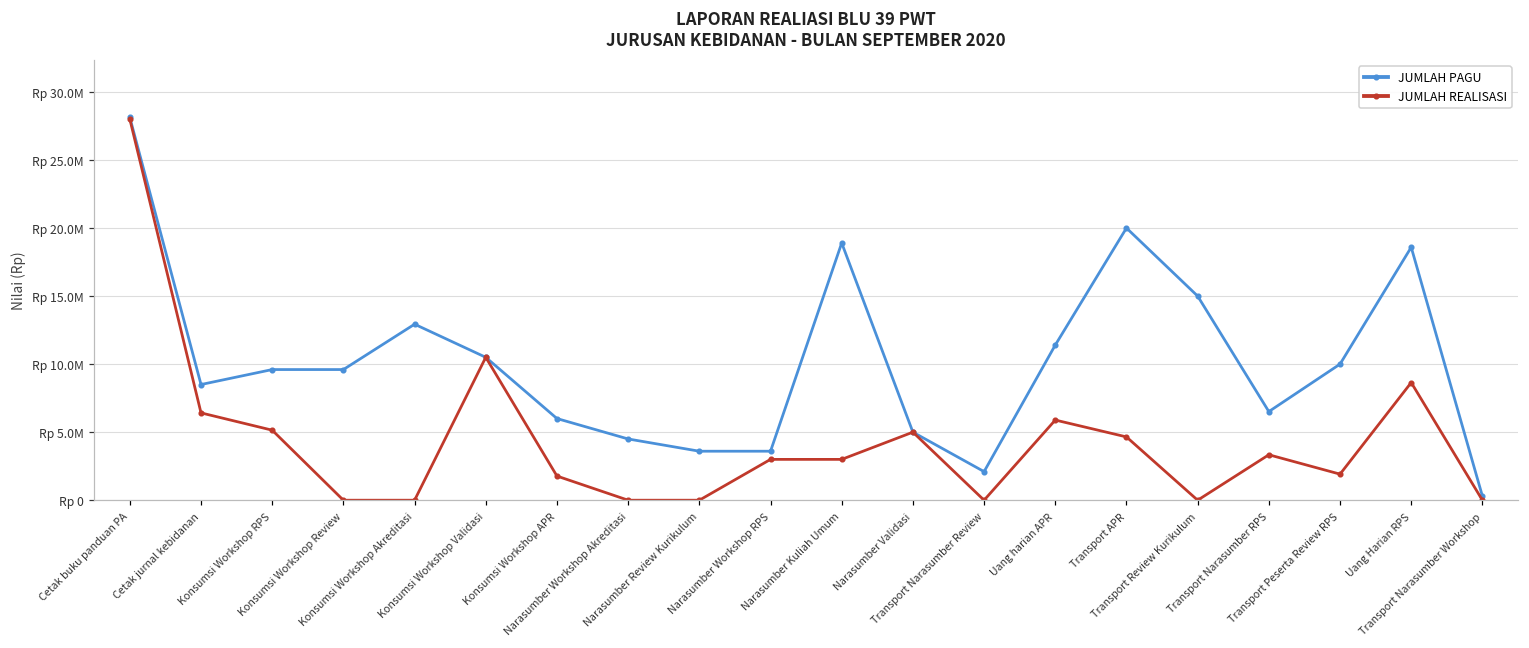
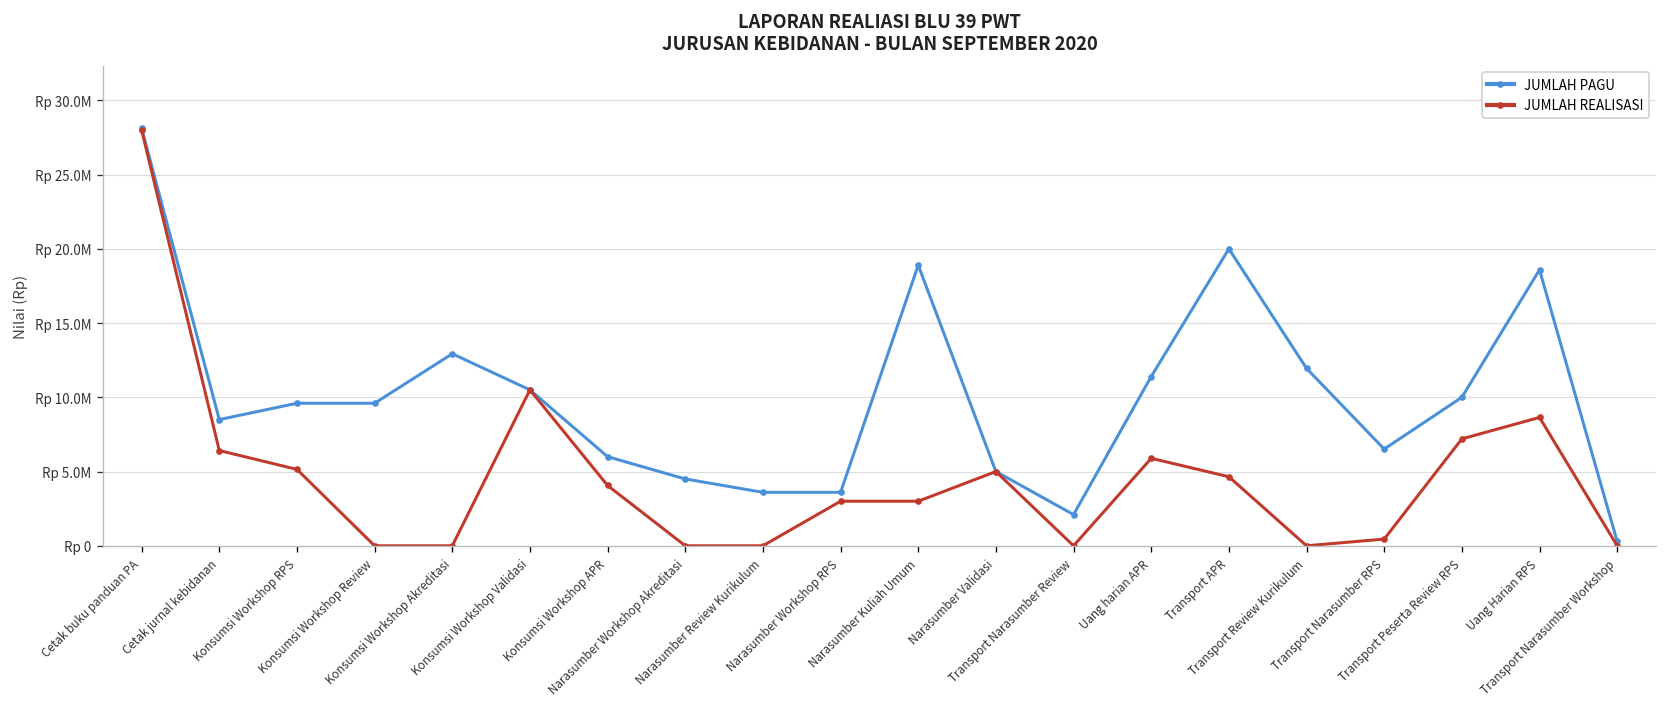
JUMLAH REALISASI, Konsumsi Workshop APR: Rp 1800000 -> Rp 4100000
JUMLAH PAGU, Transport Review Kurikulum: Rp 15000000 -> Rp 11900000
JUMLAH REALISASI, Transport Narasumber RPS: Rp 3300000 -> Rp 500000
JUMLAH REALISASI, Transport Peserta Review RPS: Rp 1900000 -> Rp 7200000
